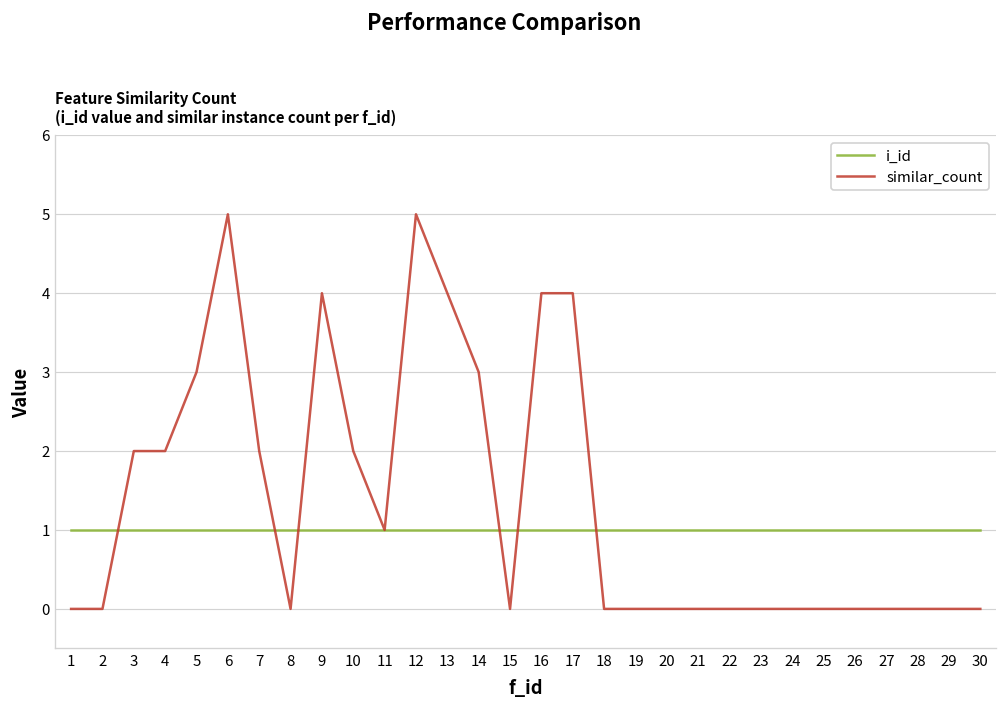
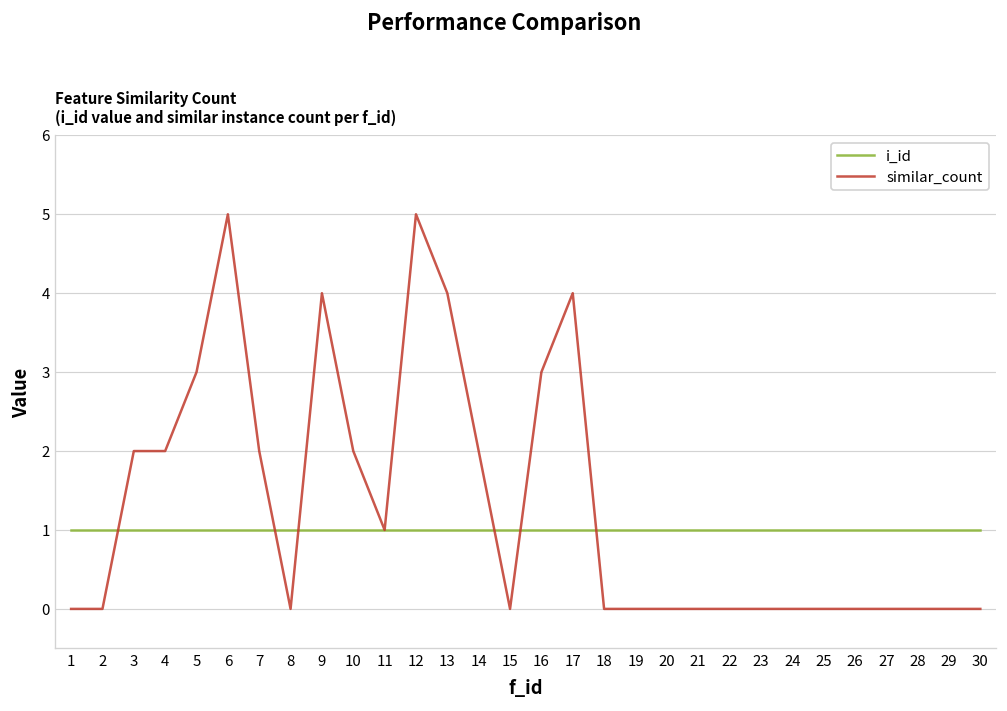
similar_count, 14: 3 -> 2
similar_count, 16: 4 -> 3
